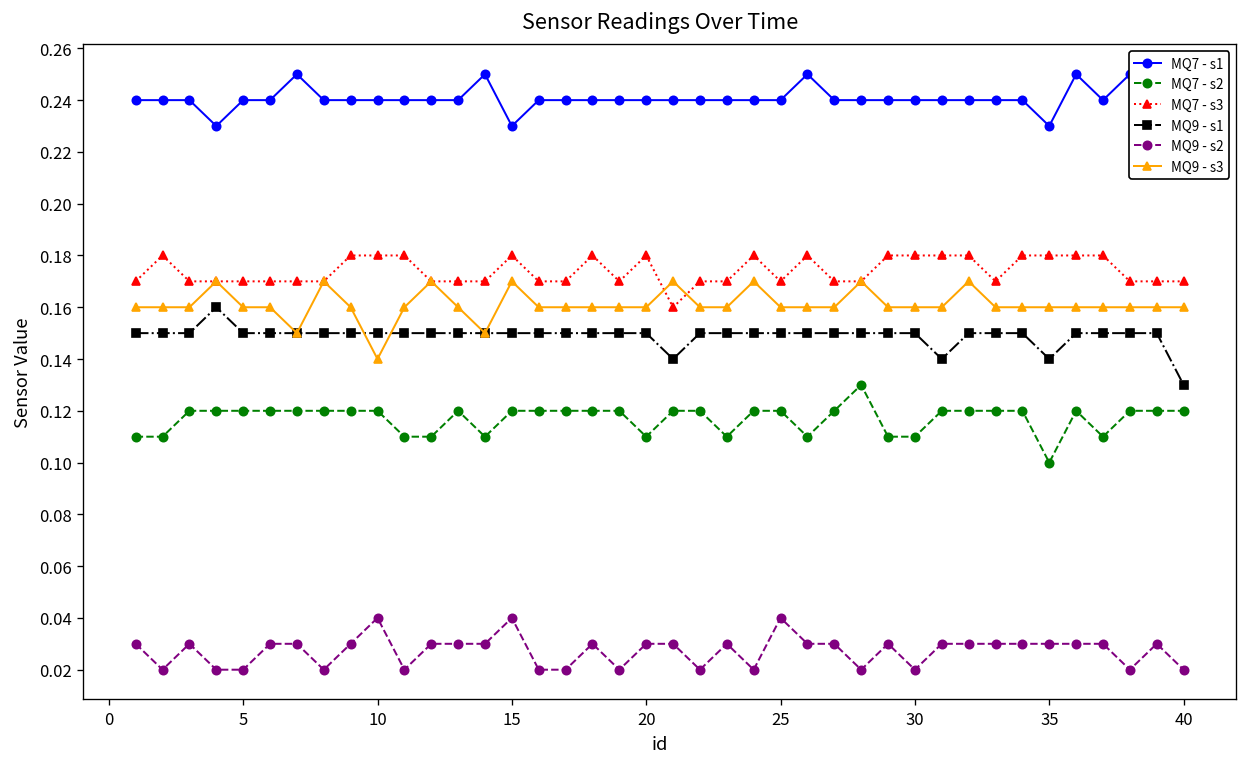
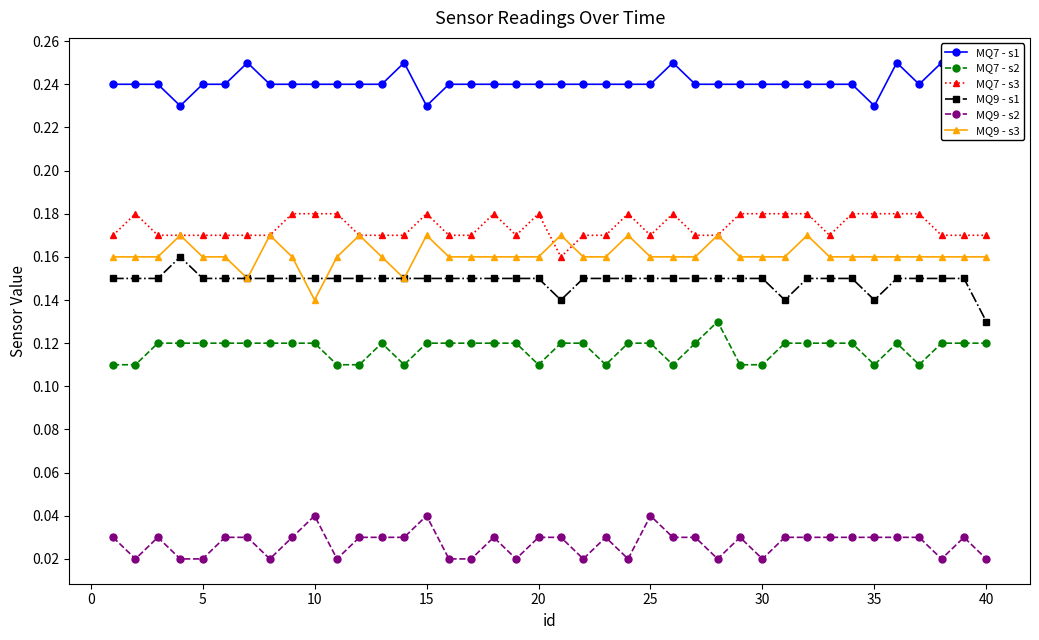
MQ7 - s2, 35: 0.10 -> 0.11
